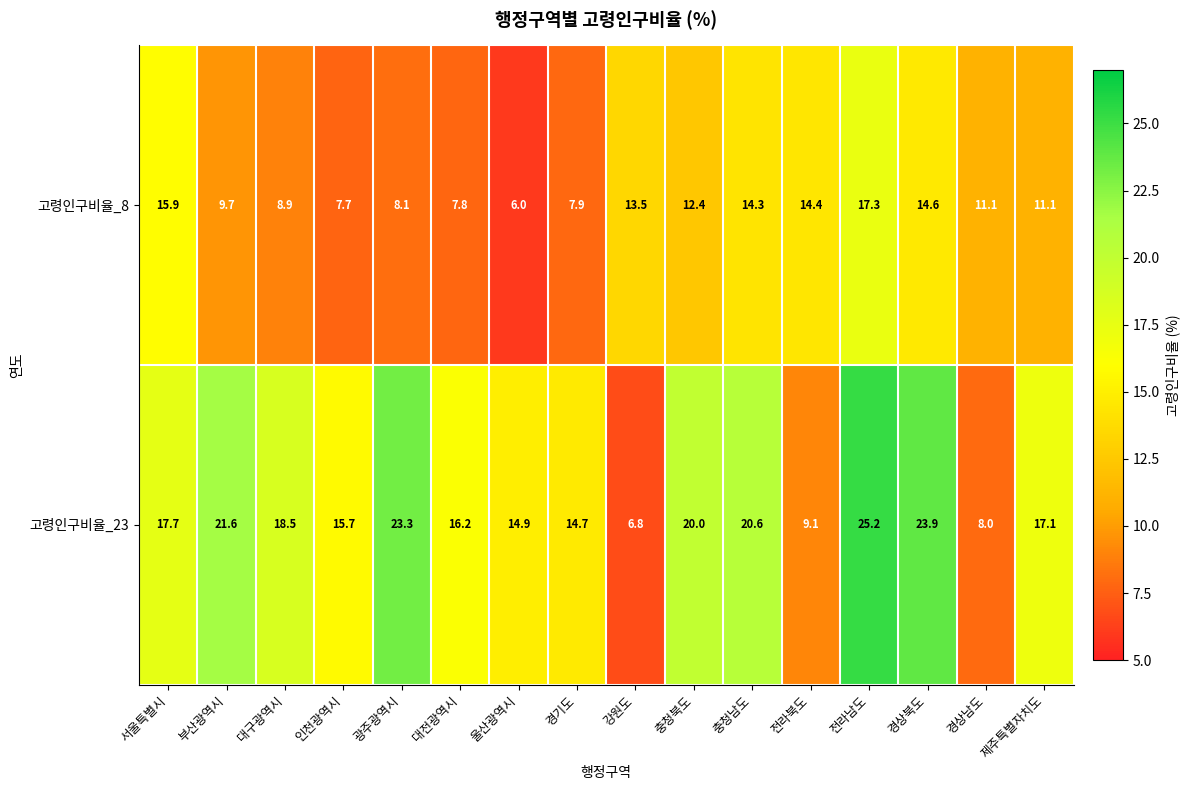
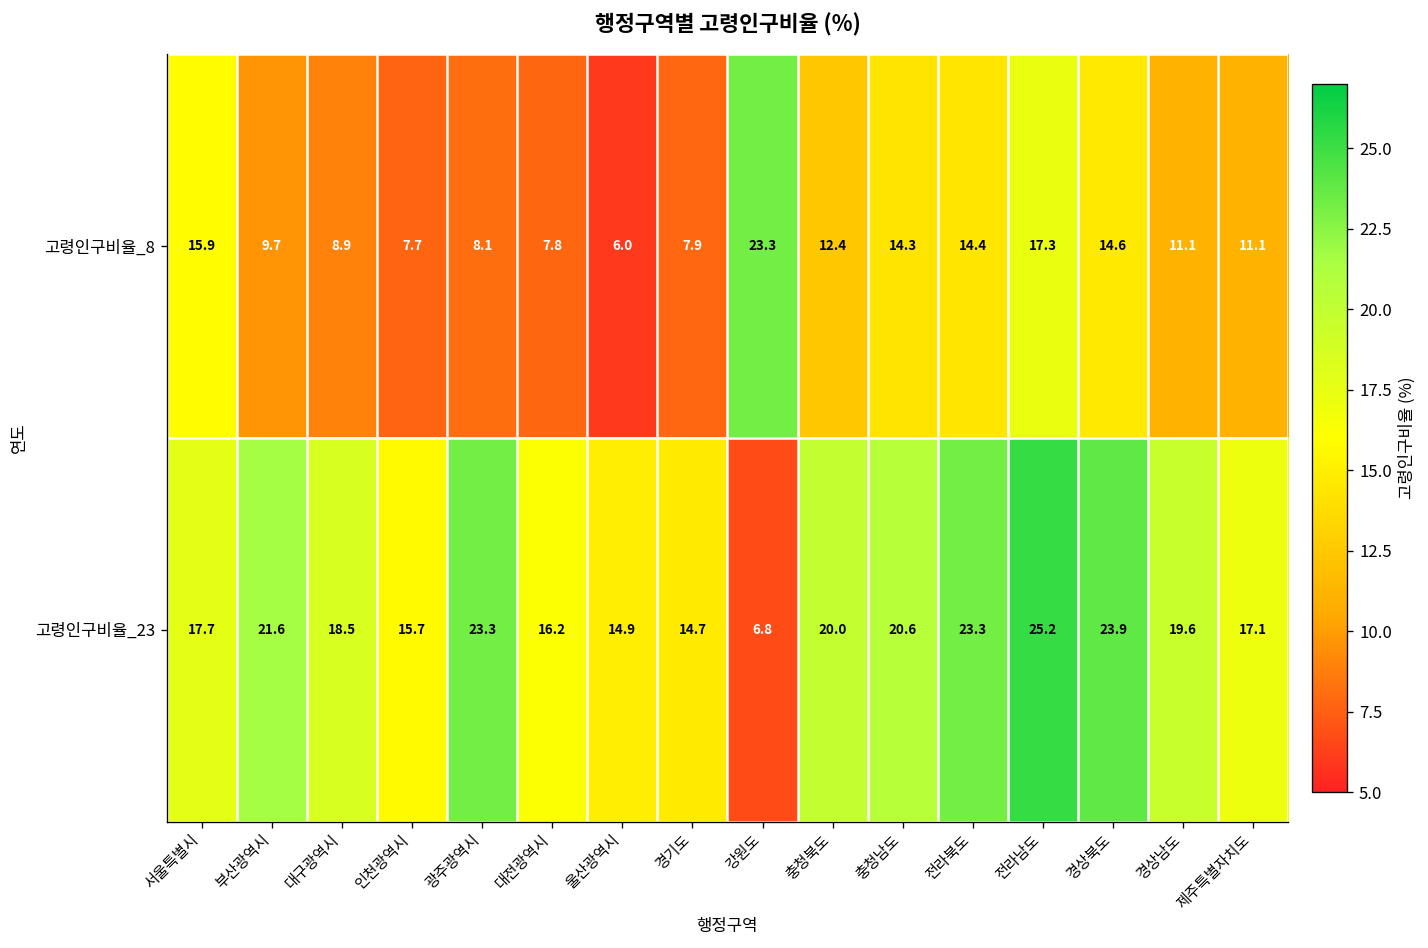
고령인구비율_8, 강원도: 13.5 -> 23.3
고령인구비율_23, 전라북도: 9.1 -> 23.3
고령인구비율_23, 경상남도: 8.0 -> 19.6
